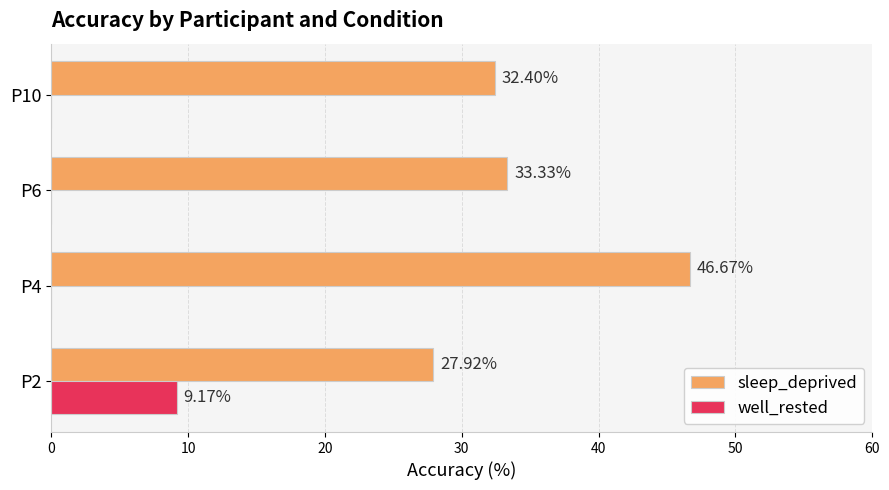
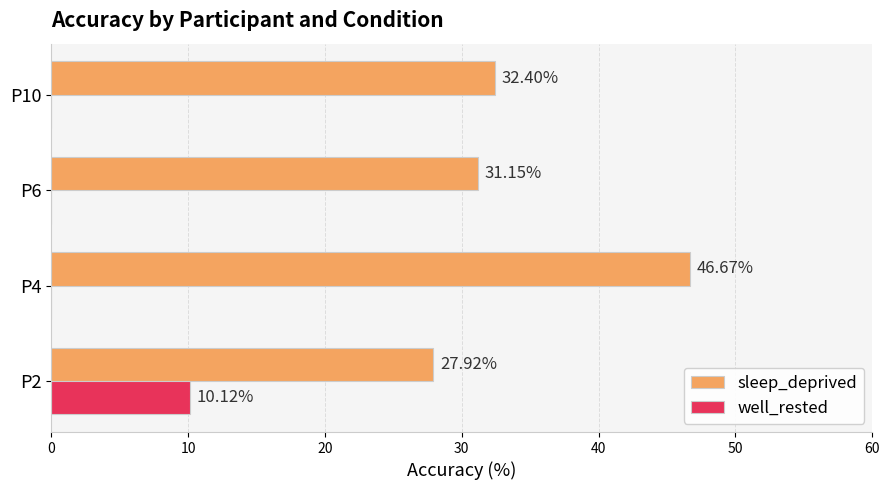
sleep_deprived, P6: 33.33% -> 31.15%
well_rested, P2: 9.17% -> 10.12%
